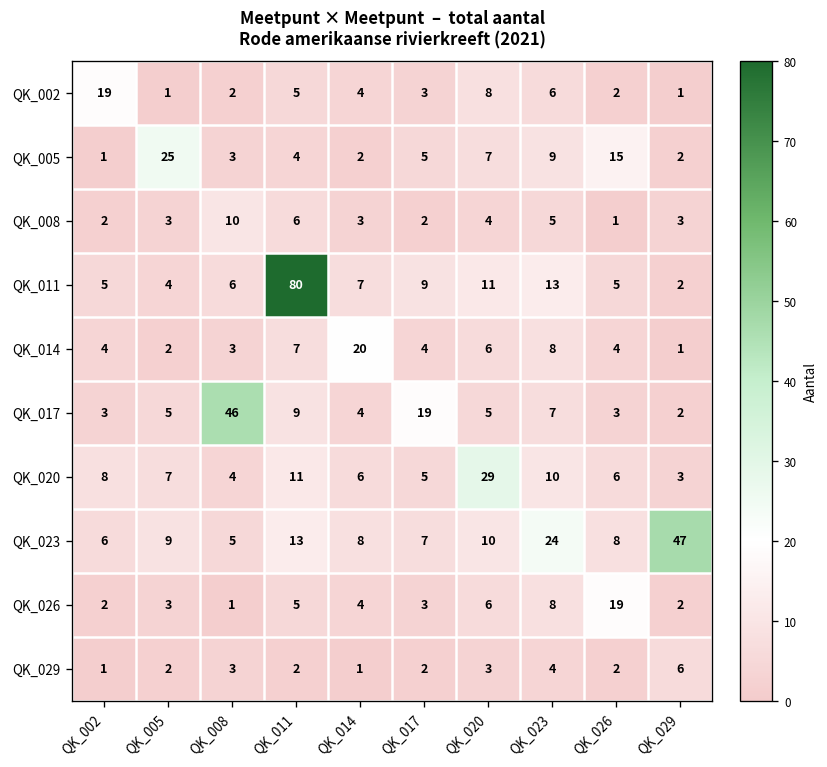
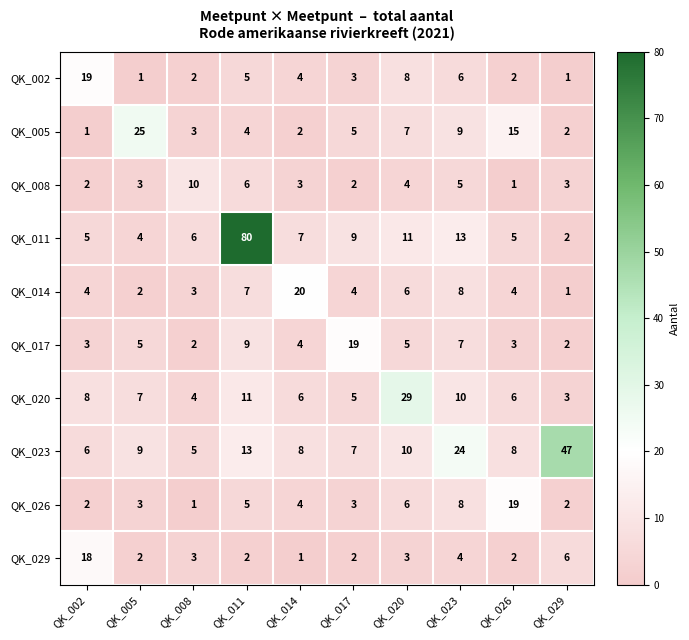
QK_017, QK_008: 46 -> 2
QK_029, QK_002: 1 -> 18
